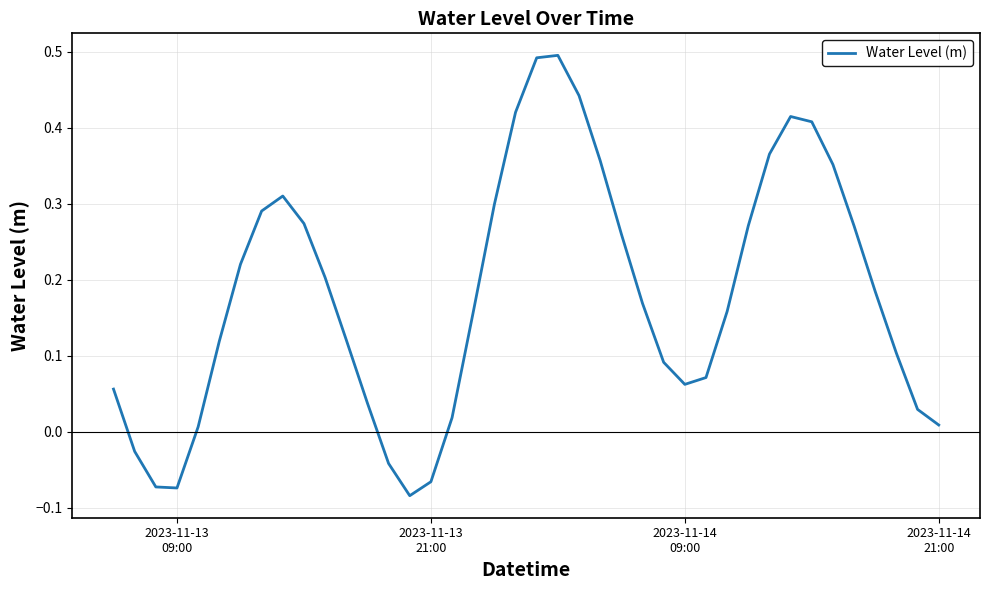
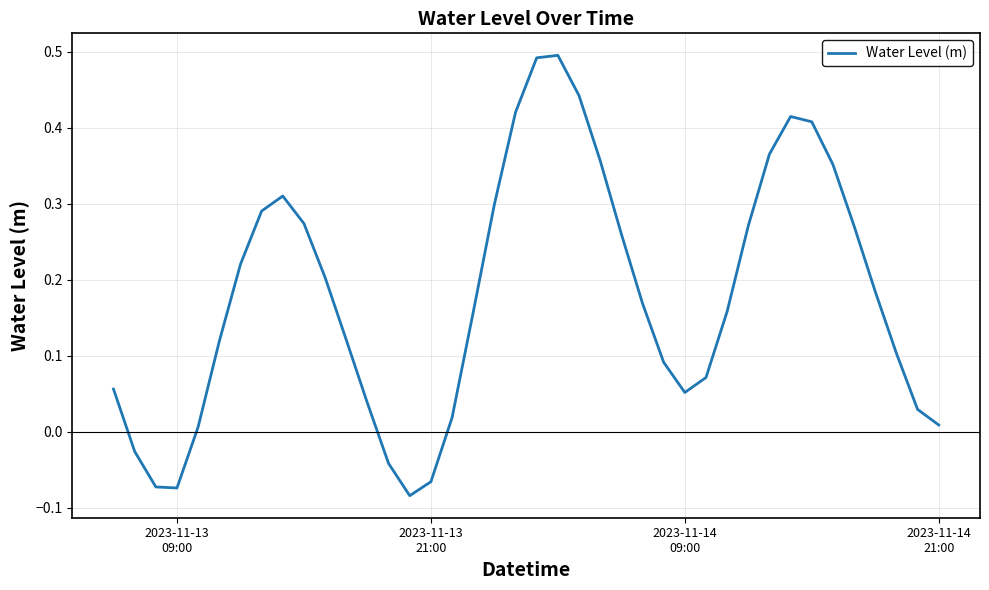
2023-11-14 09:00: 0.06 -> 0.05
